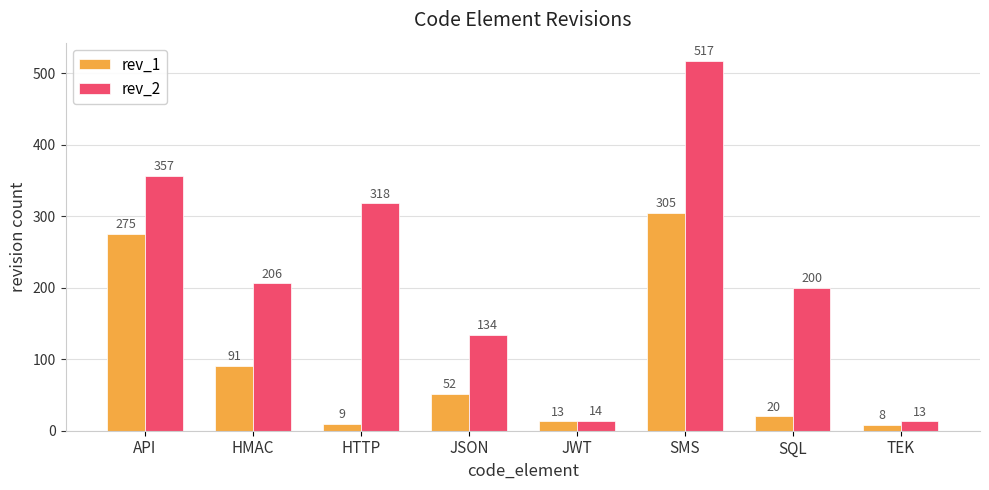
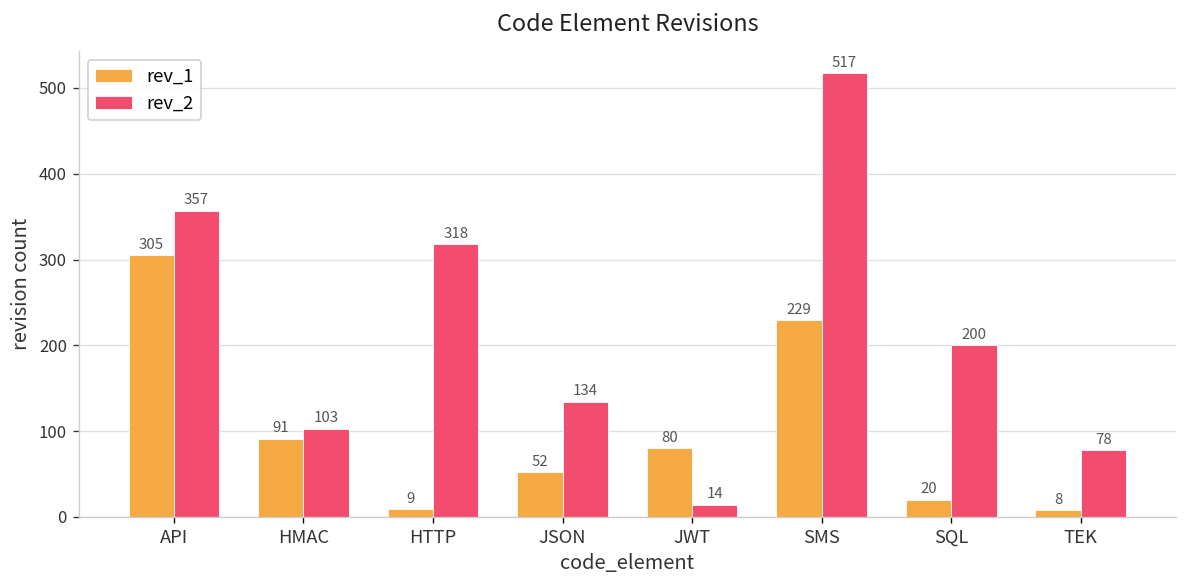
rev_1, API: 275 -> 305
rev_2, HMAC: 206 -> 103
rev_1, JWT: 13 -> 80
rev_1, SMS: 305 -> 229
rev_2, TEK: 13 -> 78
